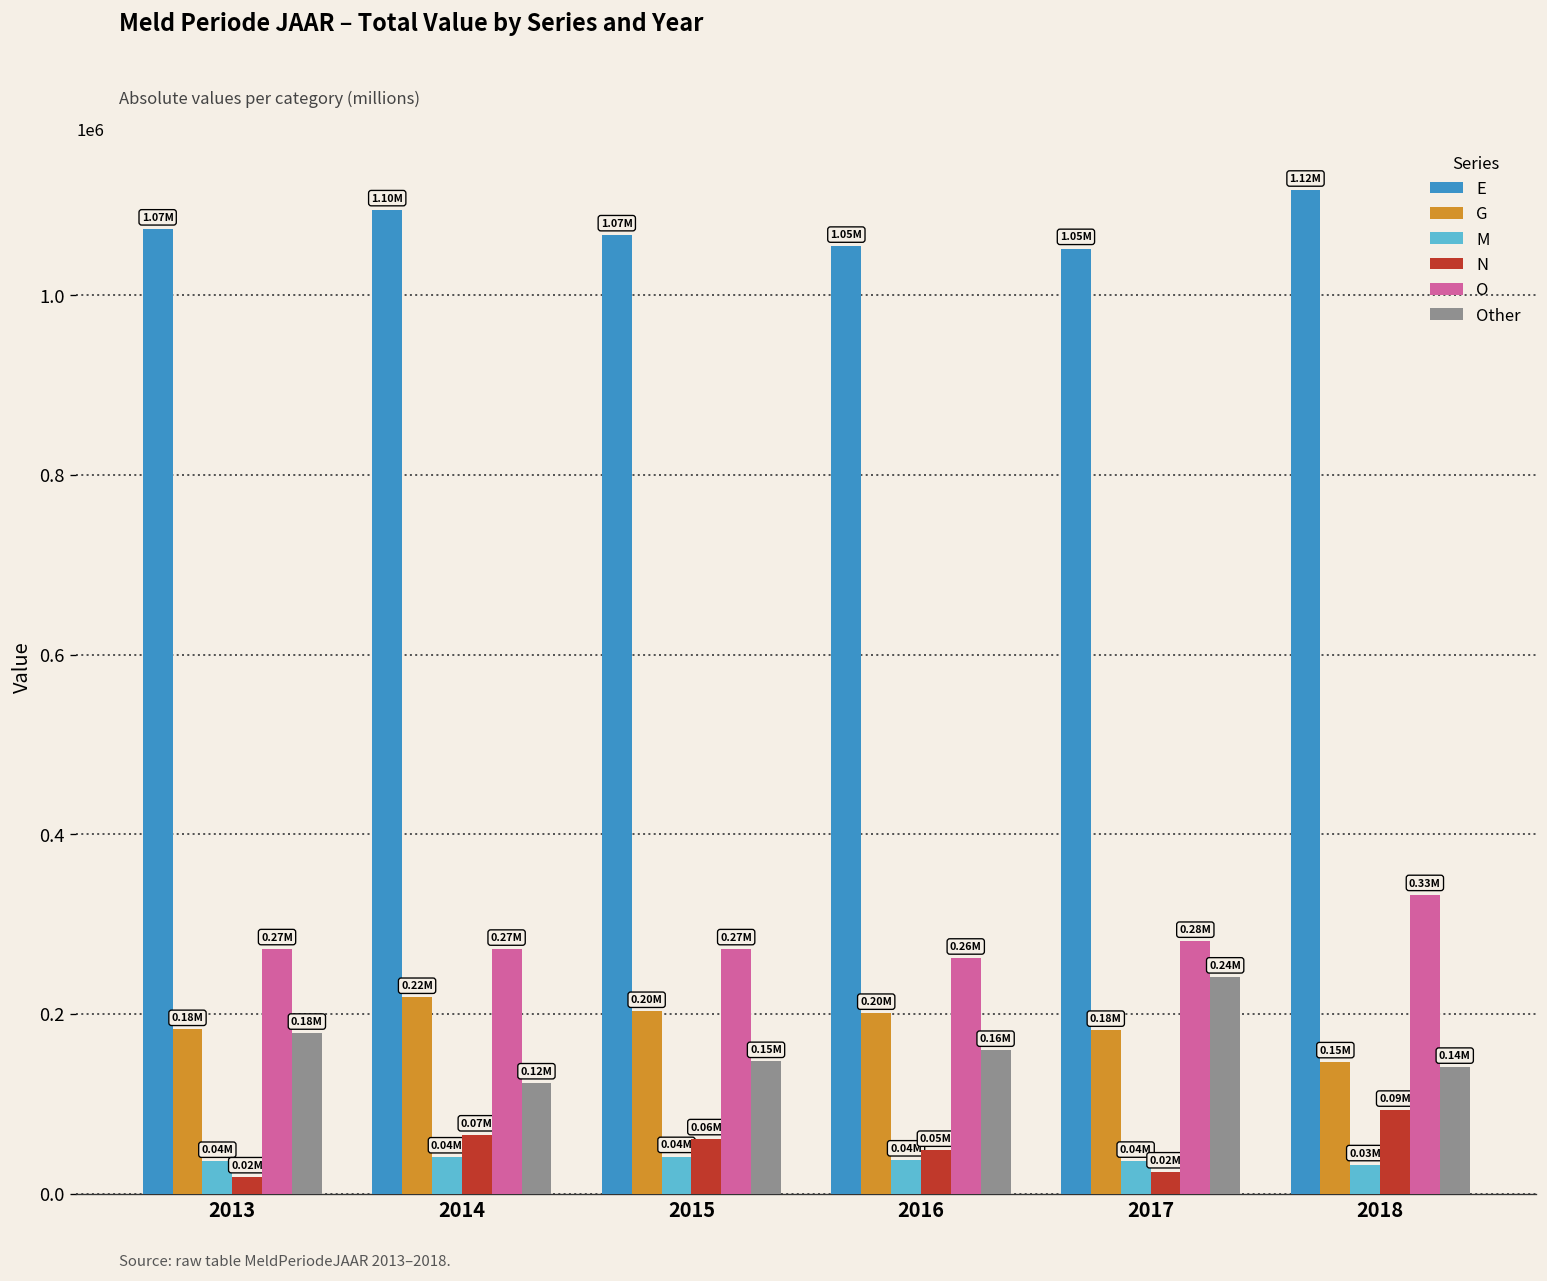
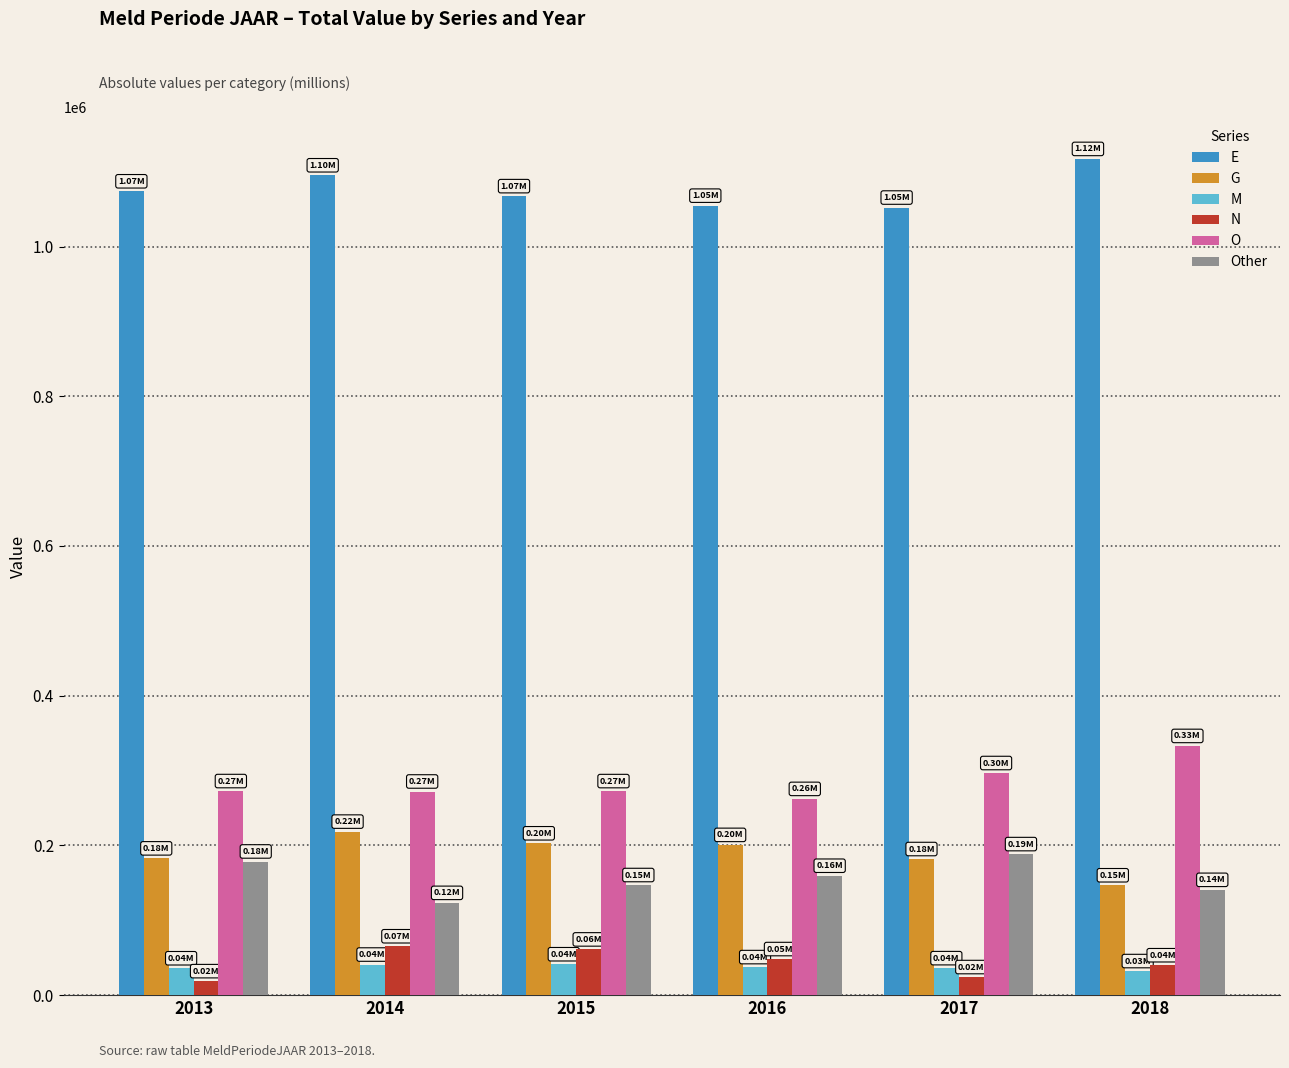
O, 2017: 0.28M -> 0.30M
Other, 2017: 0.24M -> 0.19M
N, 2018: 0.09M -> 0.04M
